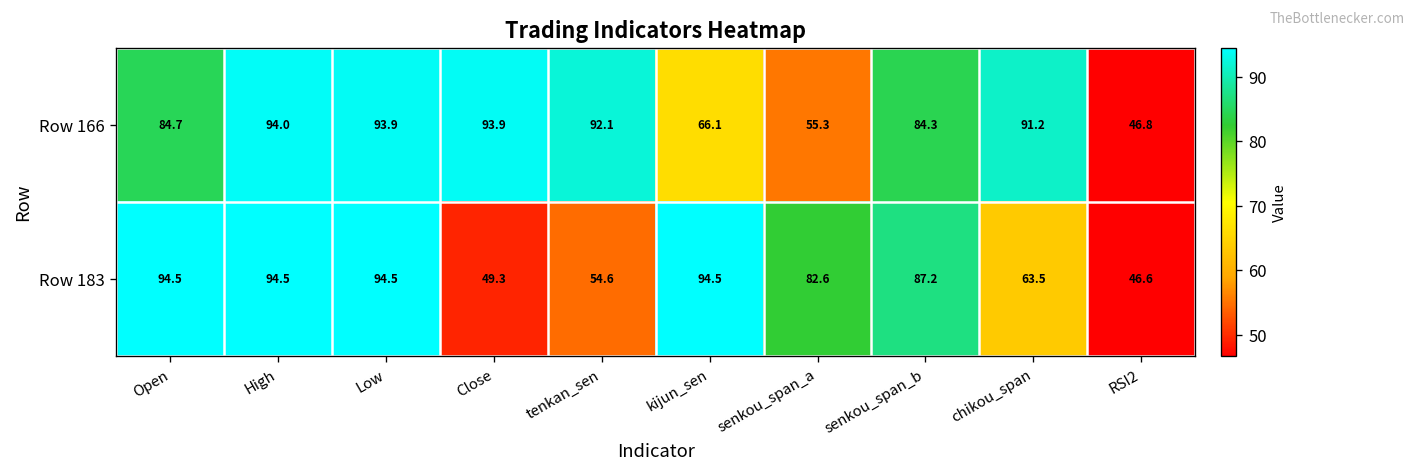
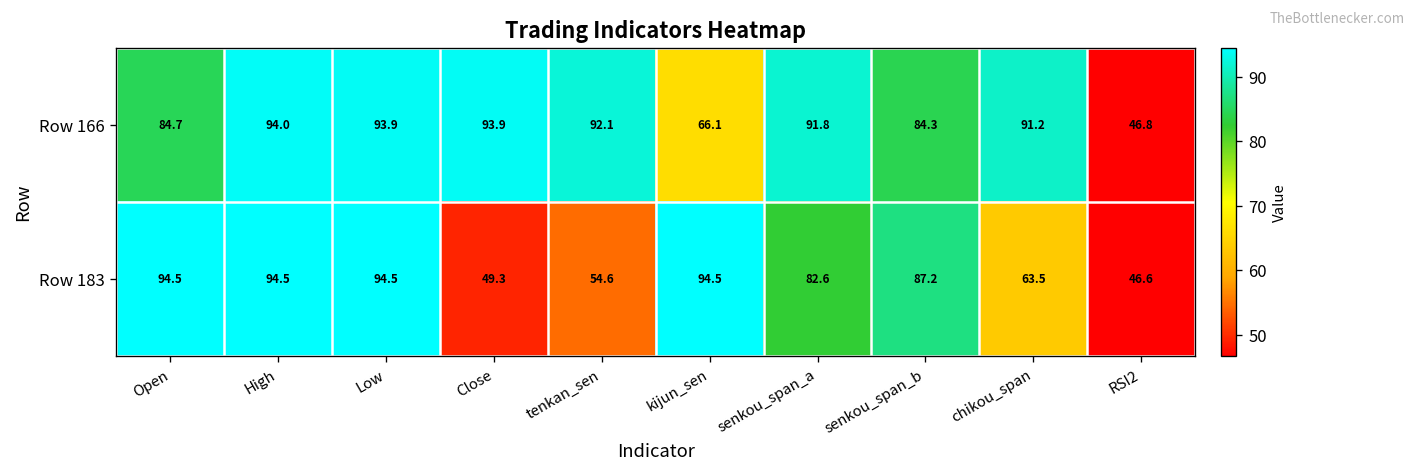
Row 166, senkou_span_a: 55.3 -> 91.8
